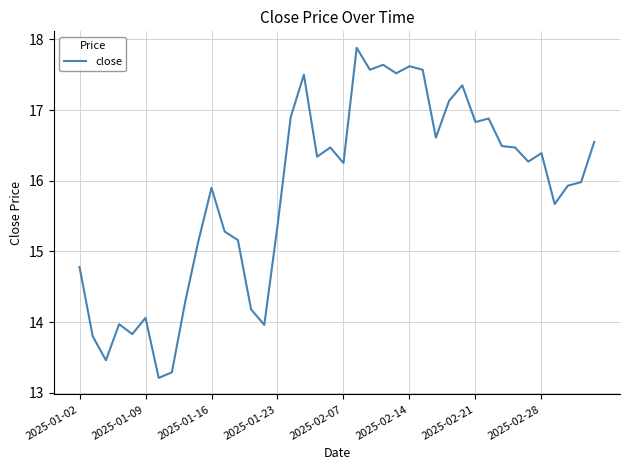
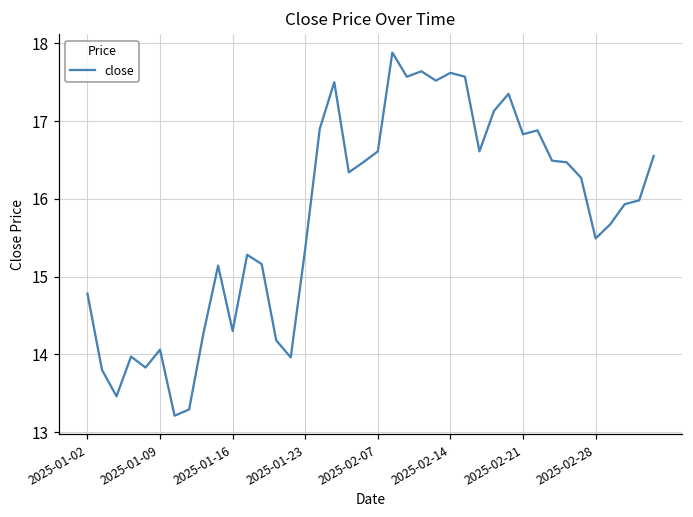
2025-01-16: 15.9 -> 14.3
2025-02-07: 16.3 -> 16.6
2025-02-28: 16.4 -> 15.5
